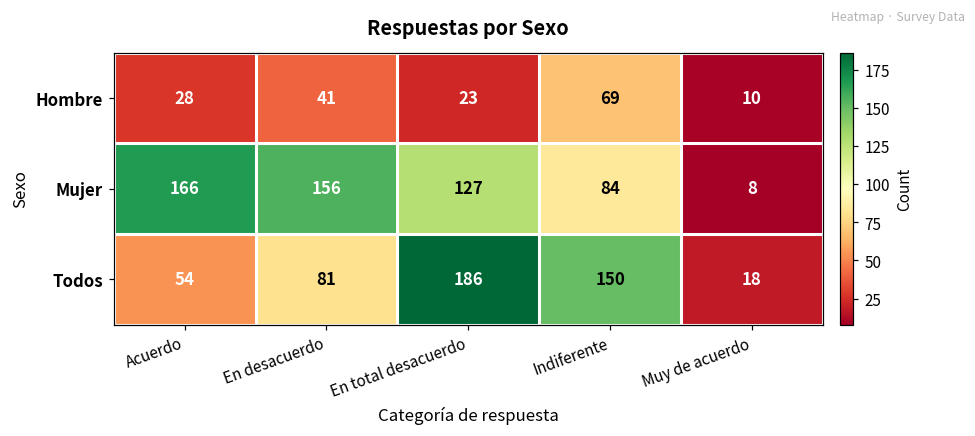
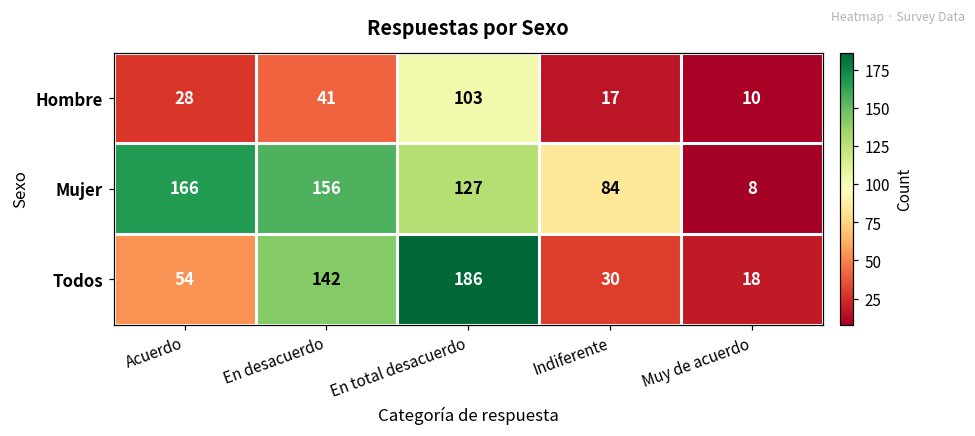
Hombre, En total desacuerdo: 23 -> 103
Hombre, Indiferente: 69 -> 17
Todos, En desacuerdo: 81 -> 142
Todos, Indiferente: 150 -> 30
